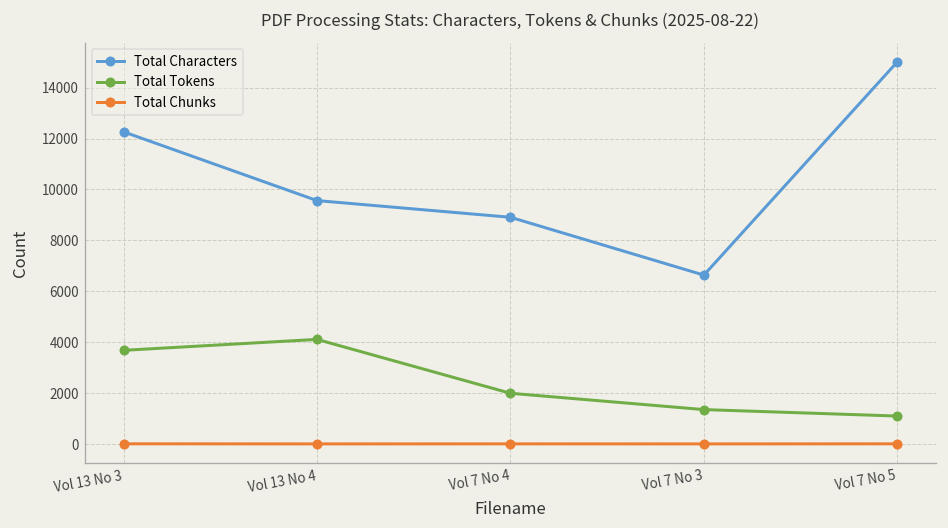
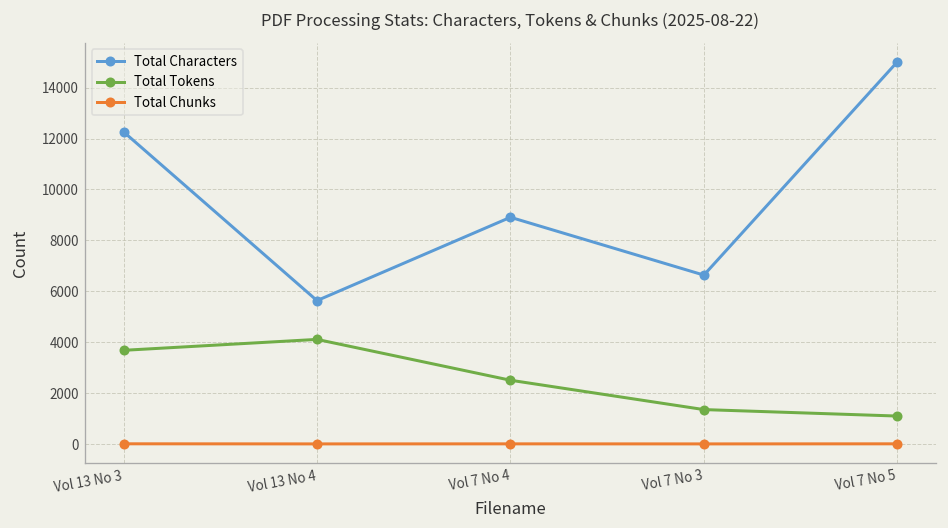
Total Characters, Vol 13 No 4: 9600 -> 5600
Total Tokens, Vol 7 No 4: 2000 -> 2500
